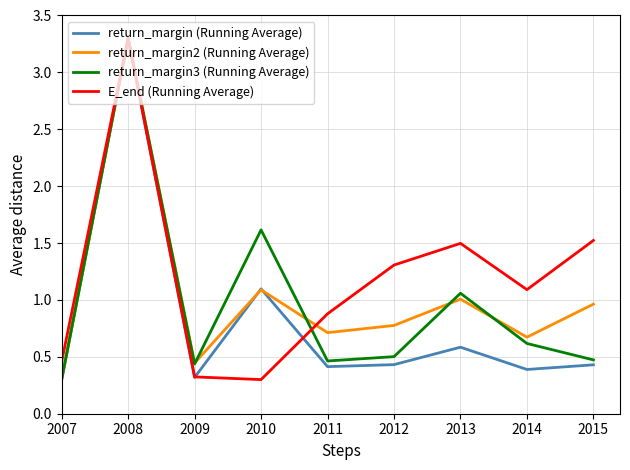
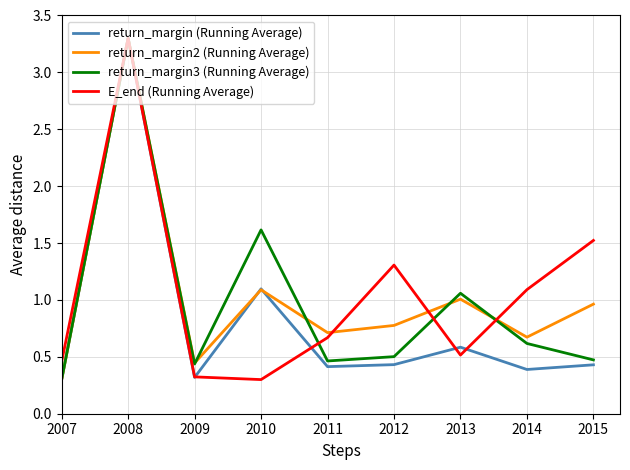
E_end (Running Average), 2011: 0.88 -> 0.67
E_end (Running Average), 2013: 1.50 -> 0.52
